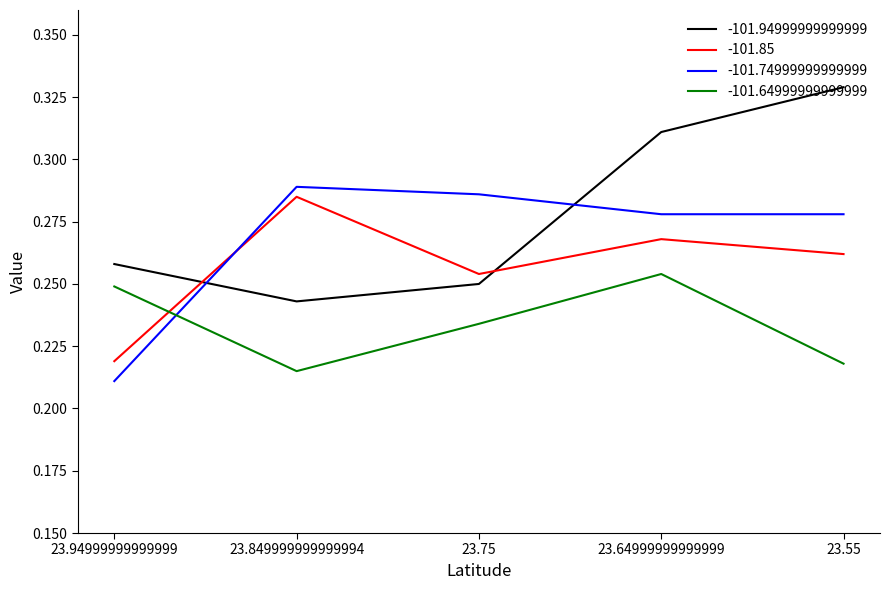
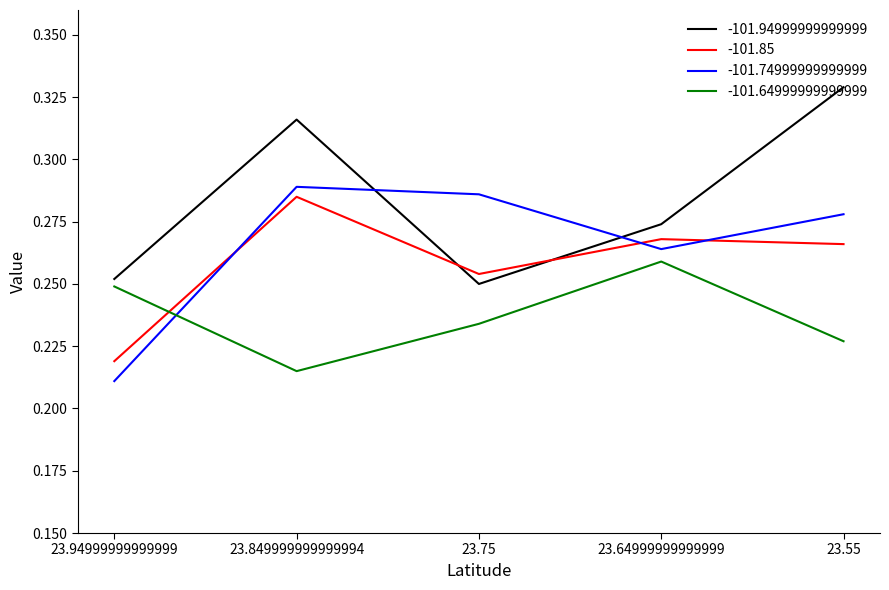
-101.94999999999999, 23.94999999999999: 0.258 -> 0.252
-101.94999999999999, 23.849999999999994: 0.243 -> 0.316
-101.94999999999999, 23.64999999999999: 0.311 -> 0.274
-101.74999999999999, 23.64999999999999: 0.278 -> 0.264
-101.64999999999999, 23.64999999999999: 0.254 -> 0.259
-101.85, 23.55: 0.262 -> 0.266
-101.64999999999999, 23.55: 0.218 -> 0.227
